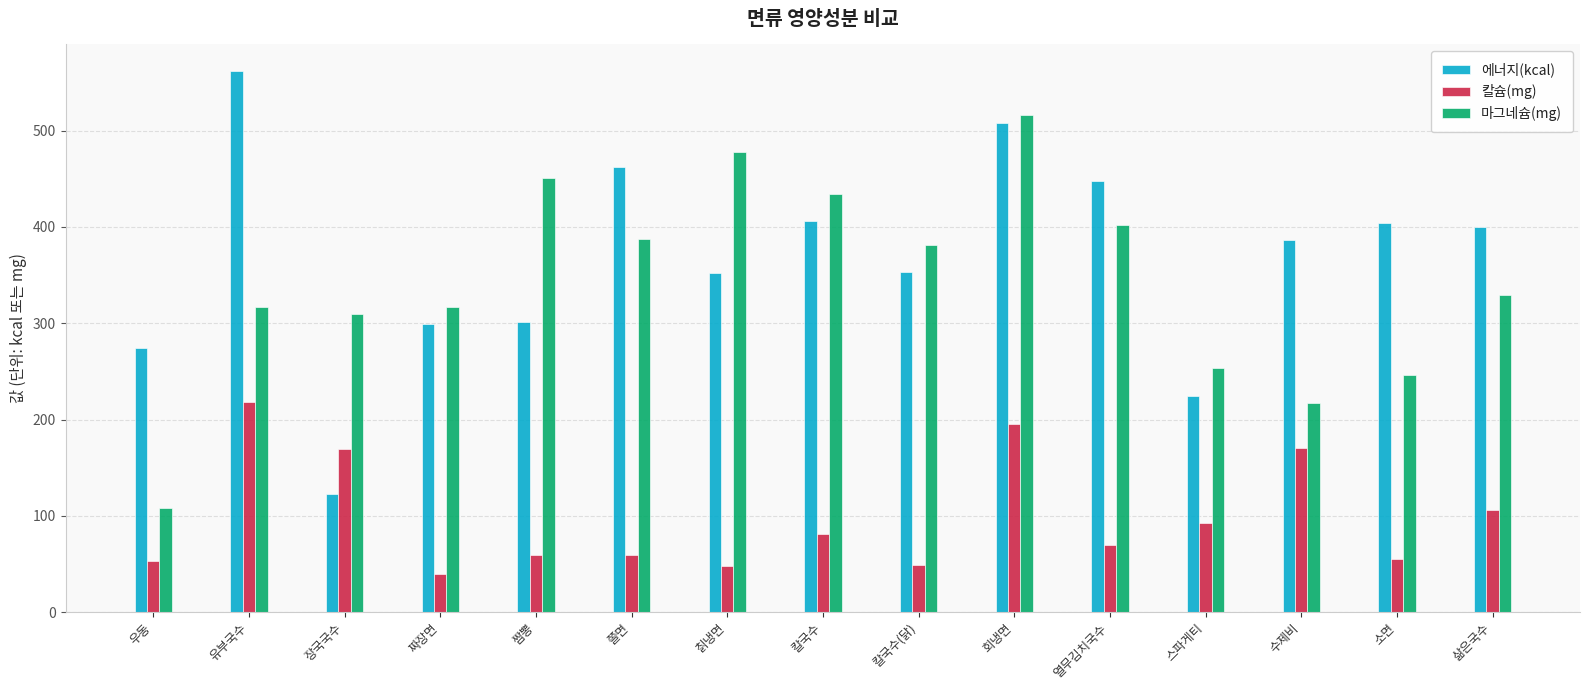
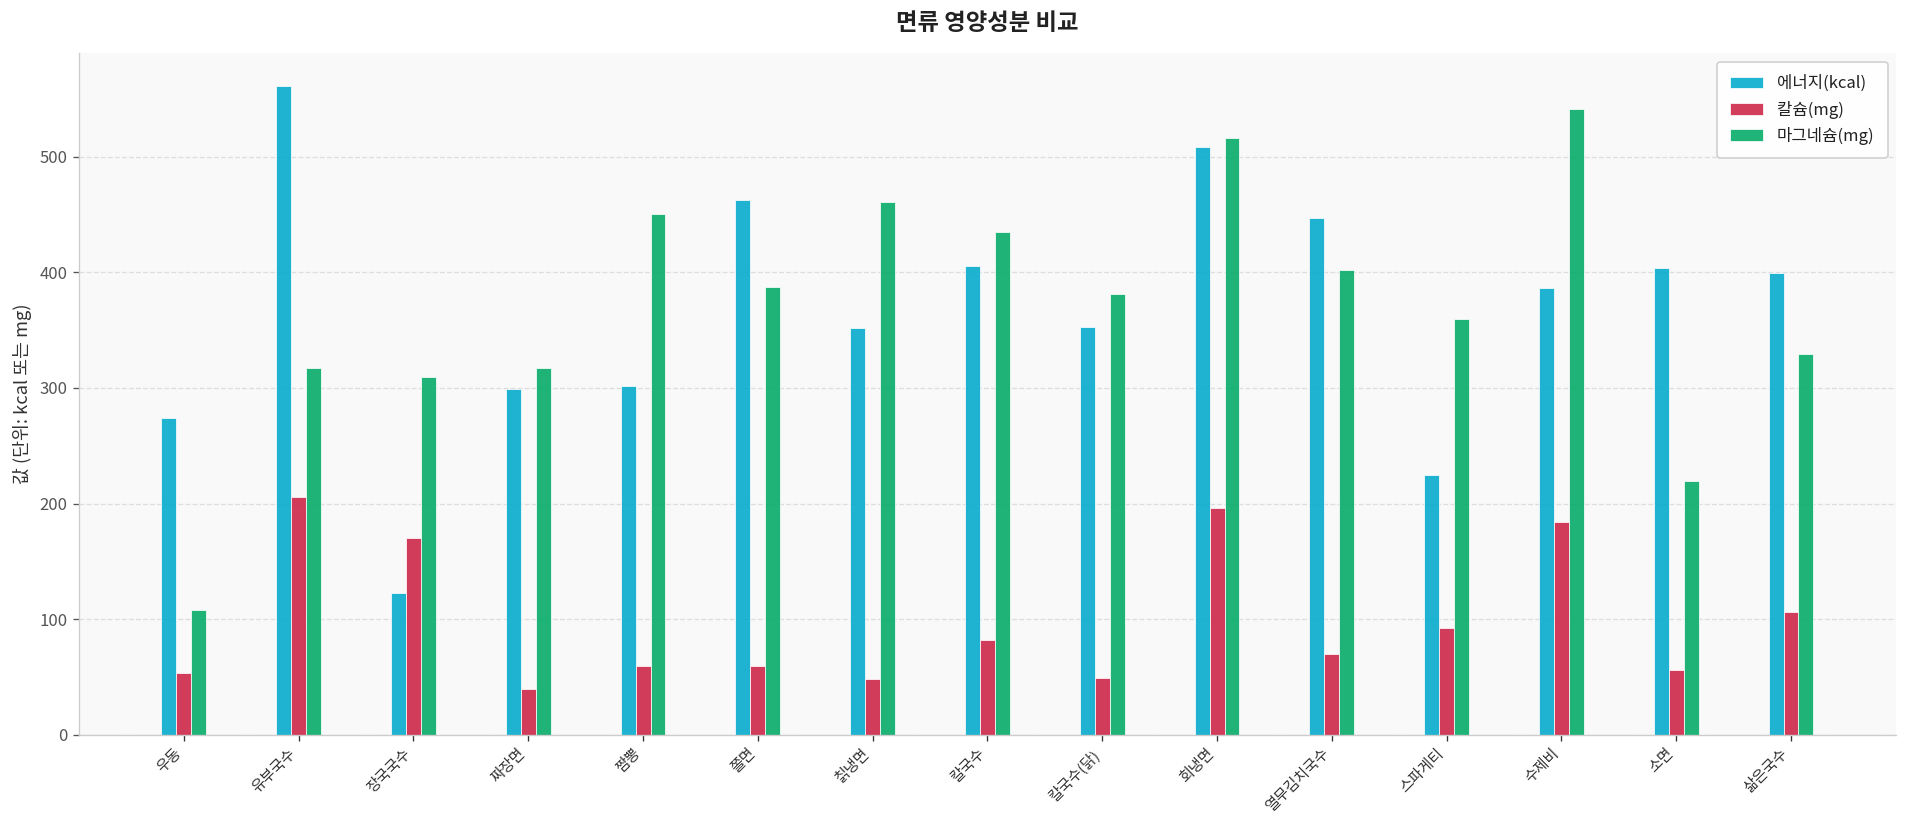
칼슘(mg), 유부국수: 220 -> 210
마그네슘(mg), 칡냉면: 480 -> 460
마그네슘(mg), 스파게티: 250 -> 360
칼슘(mg), 수제비: 170 -> 180
마그네슘(mg), 수제비: 220 -> 540
마그네슘(mg), 소면: 250 -> 220
